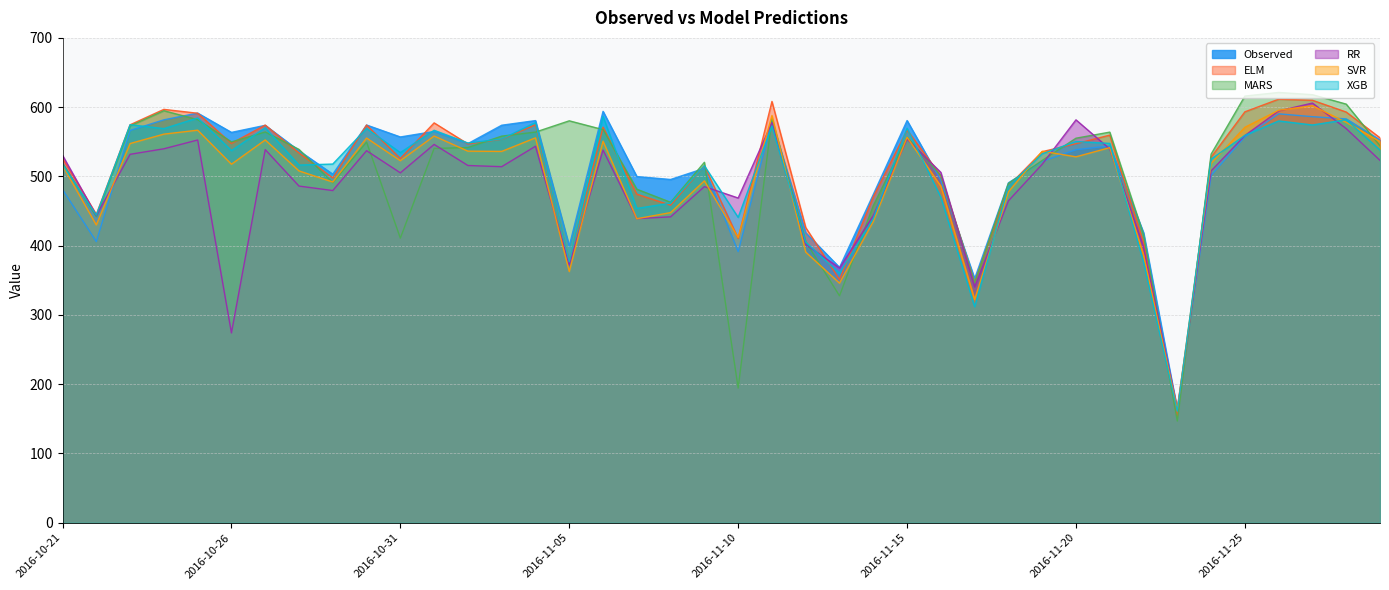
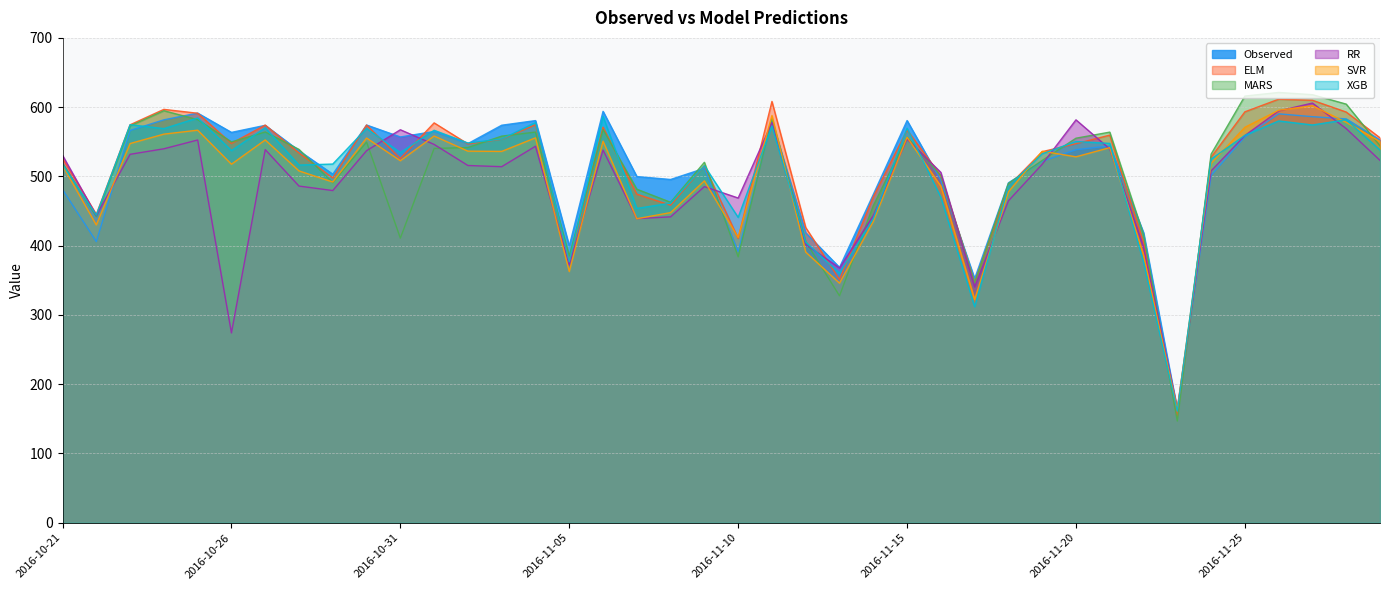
RR, 2016-10-31: 510 -> 570
MARS, 2016-11-05: 580 -> 390
MARS, 2016-11-10: 190 -> 380
